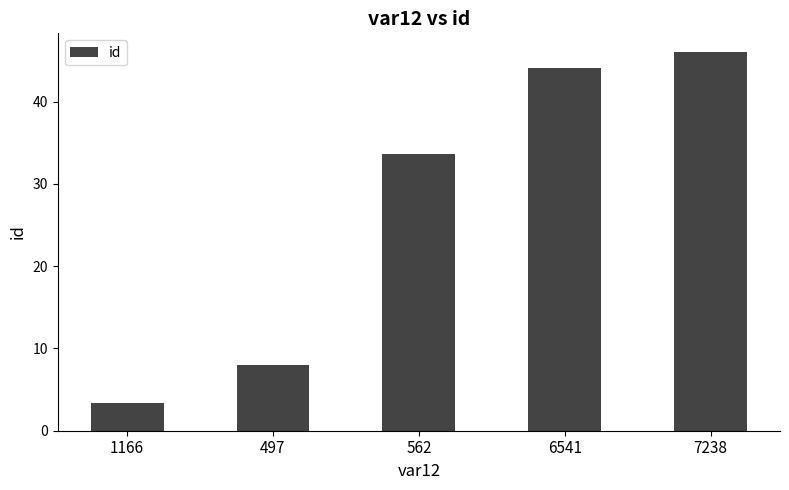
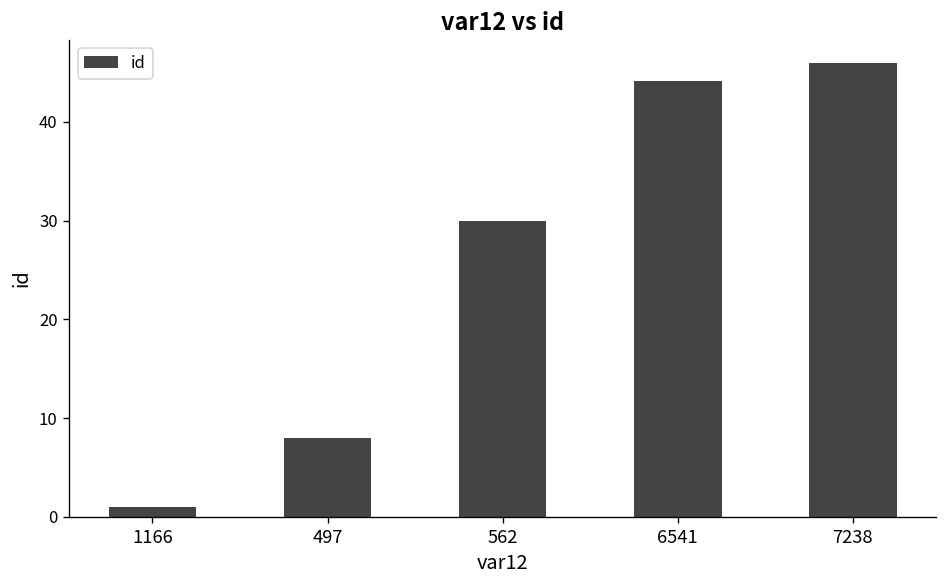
1166: 3 -> 1
562: 34 -> 30
